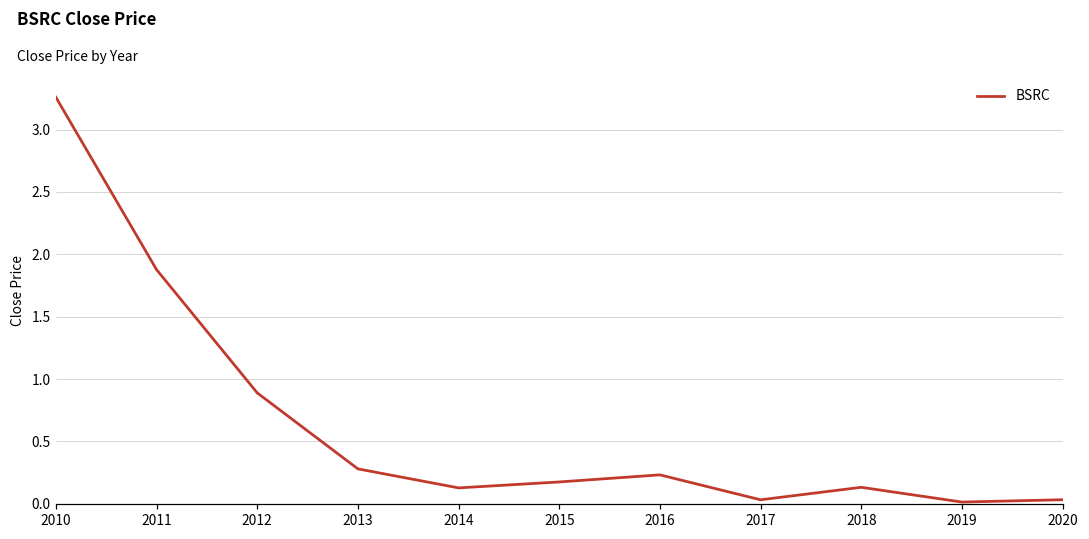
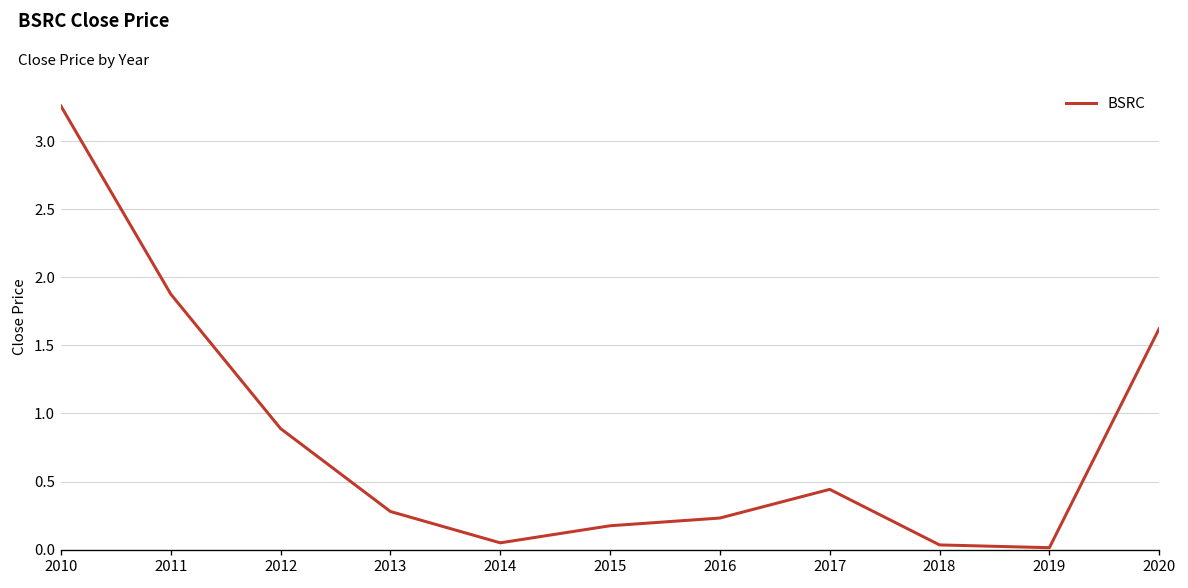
2014: 0.13 -> 0.05
2017: 0.03 -> 0.44
2018: 0.13 -> 0.03
2020: 0.03 -> 1.62
